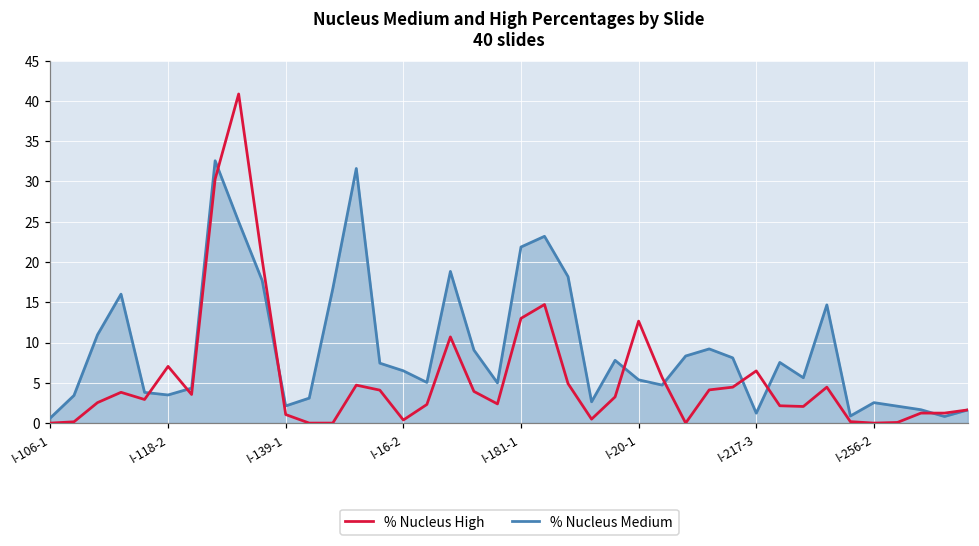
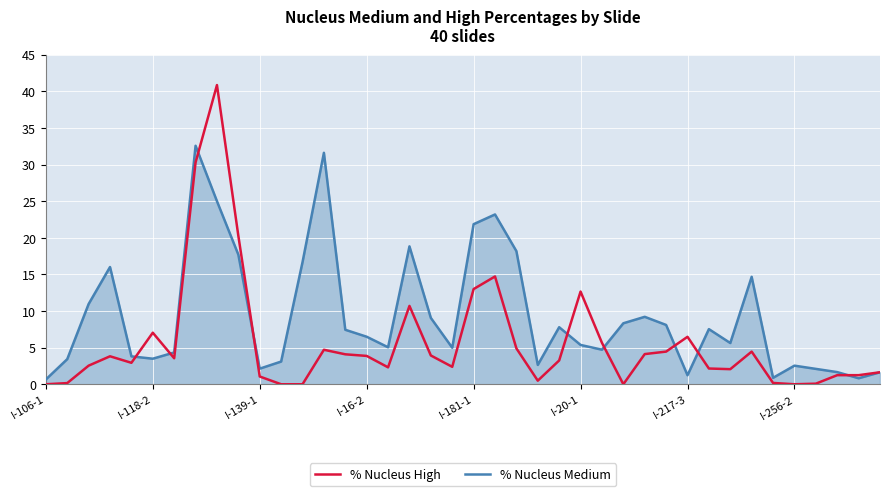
% Nucleus High, I-16-2: 0 -> 4
